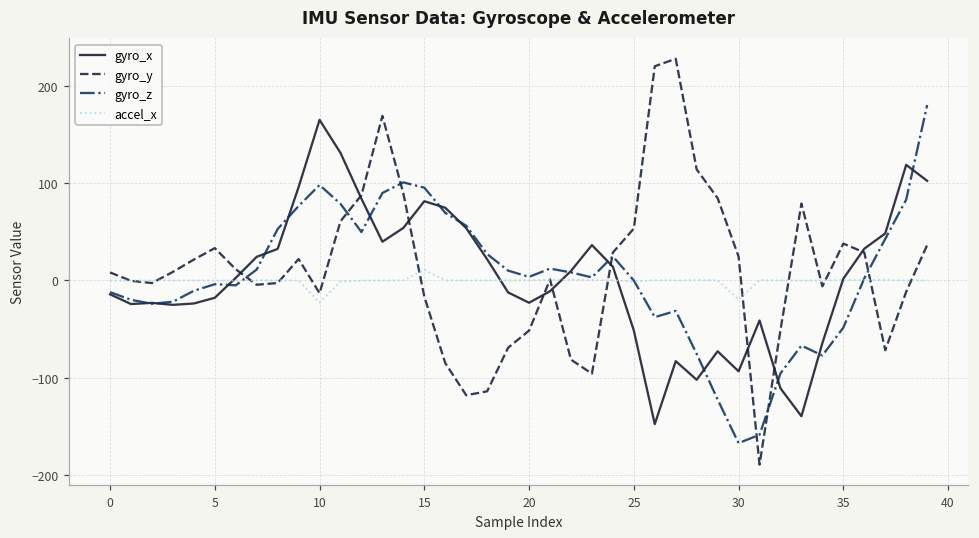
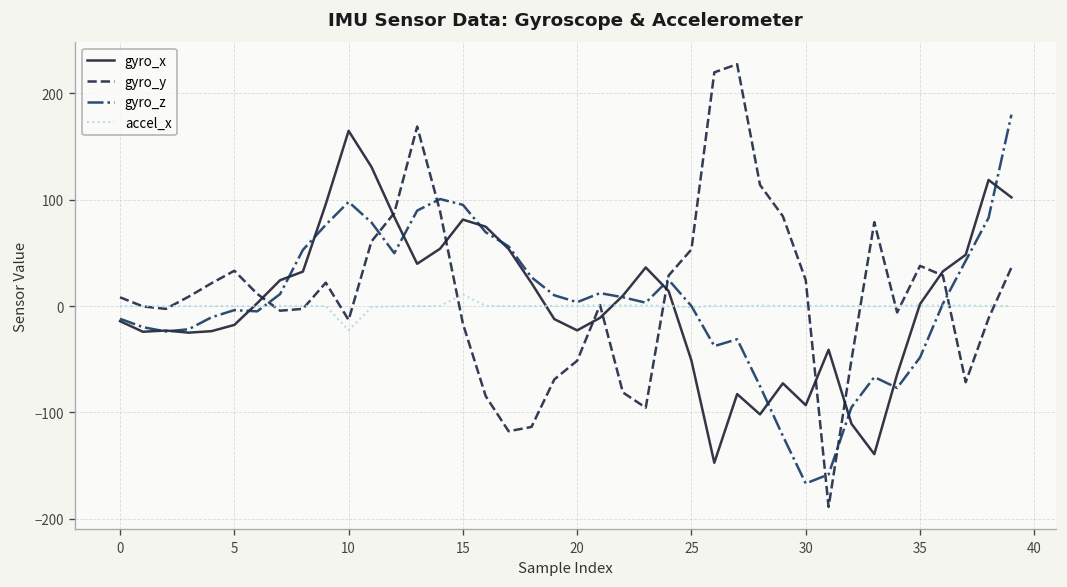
accel_x, 30: -20 -> 0
